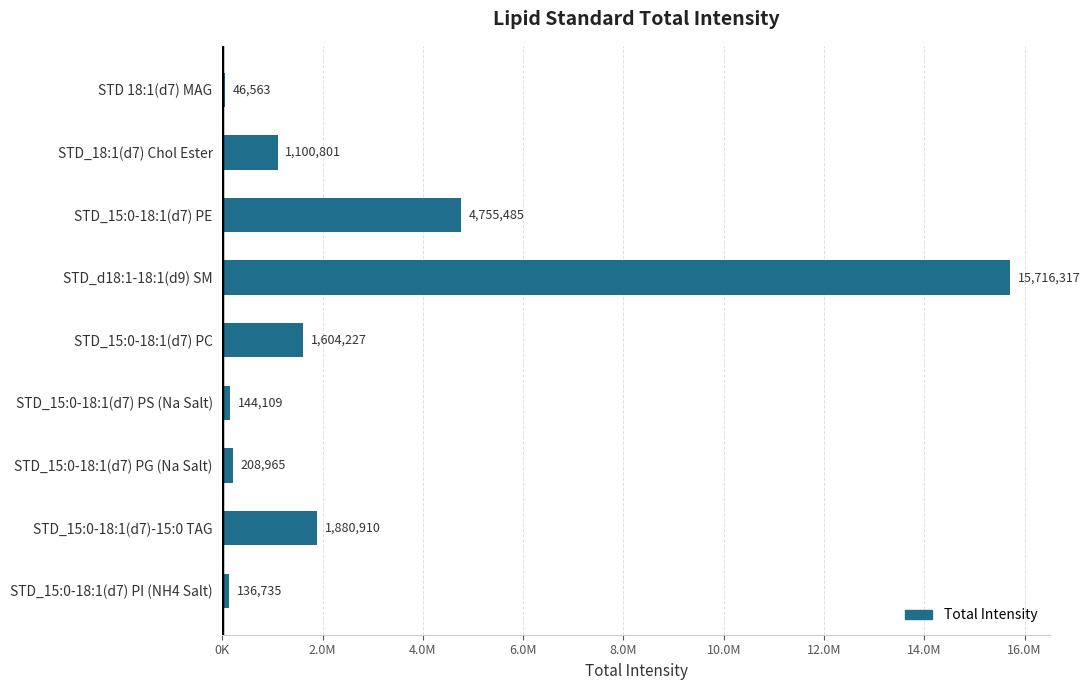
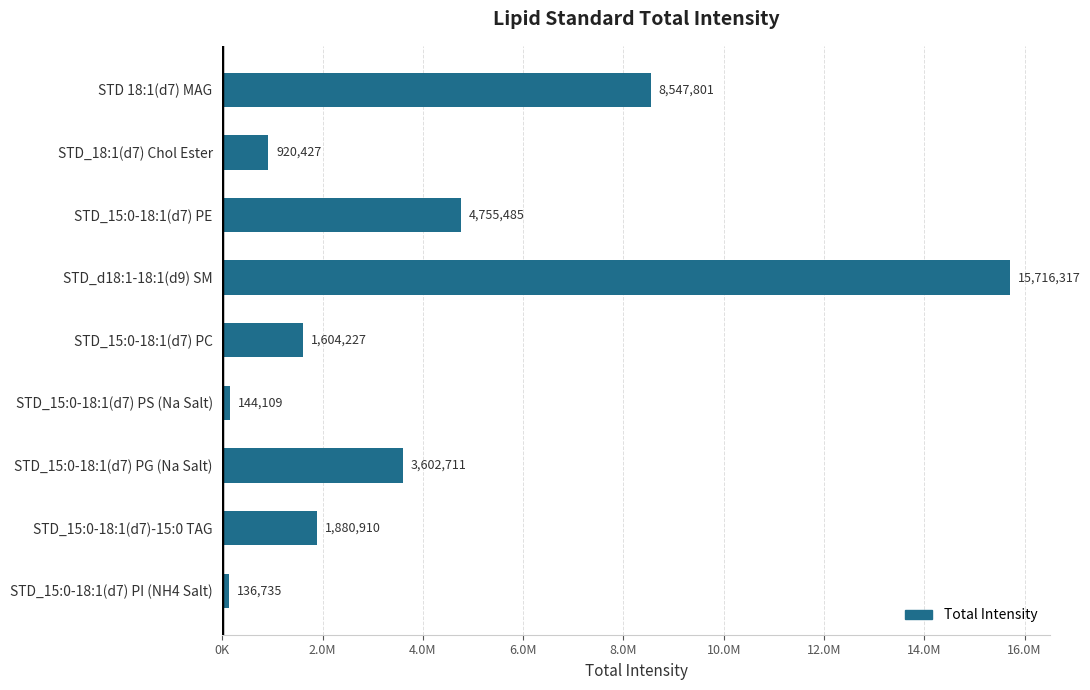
STD 18:1(d7) MAG: 46,563 -> 8,547,801
STD_18:1(d7) Chol Ester: 1,100,801 -> 920,427
STD_15:0-18:1(d7) PG (Na Salt): 208,965 -> 3,602,711
